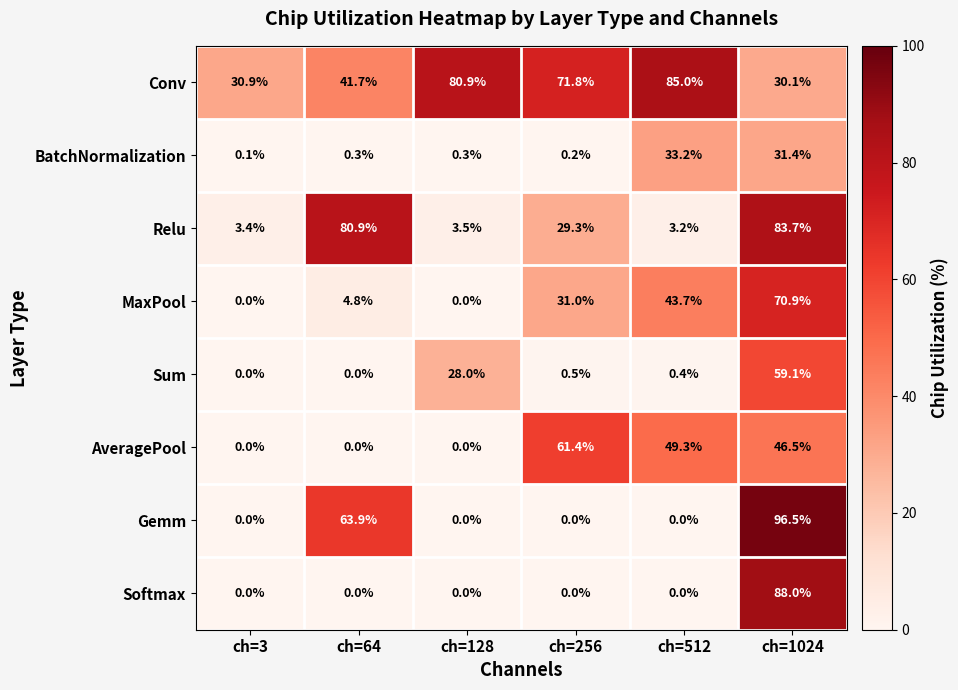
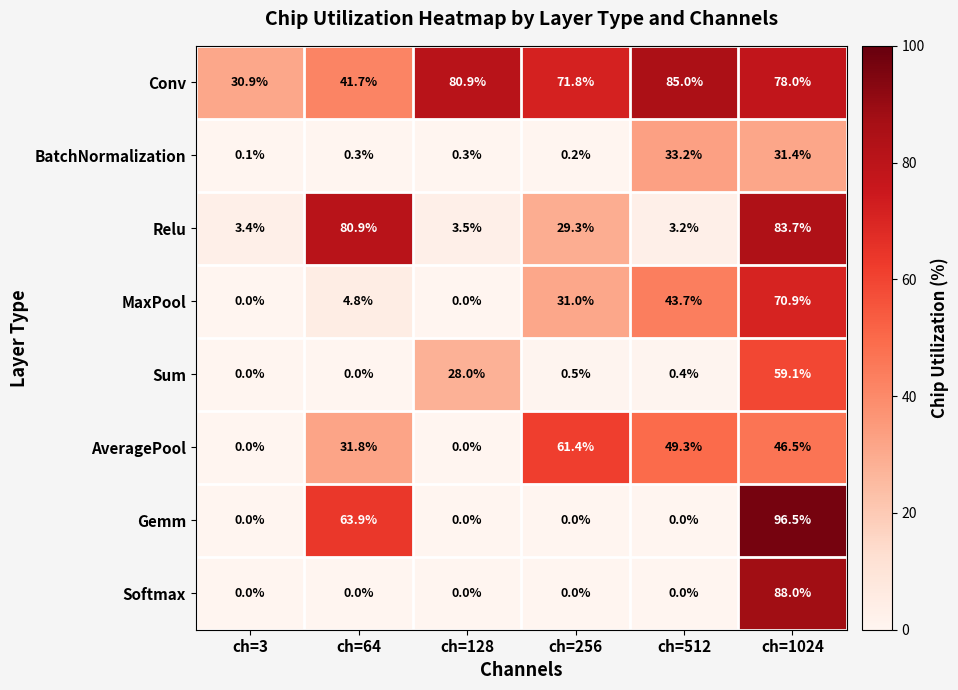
Conv, ch=1024: 30.1% -> 78.0%
AveragePool, ch=64: 0.0% -> 31.8%
